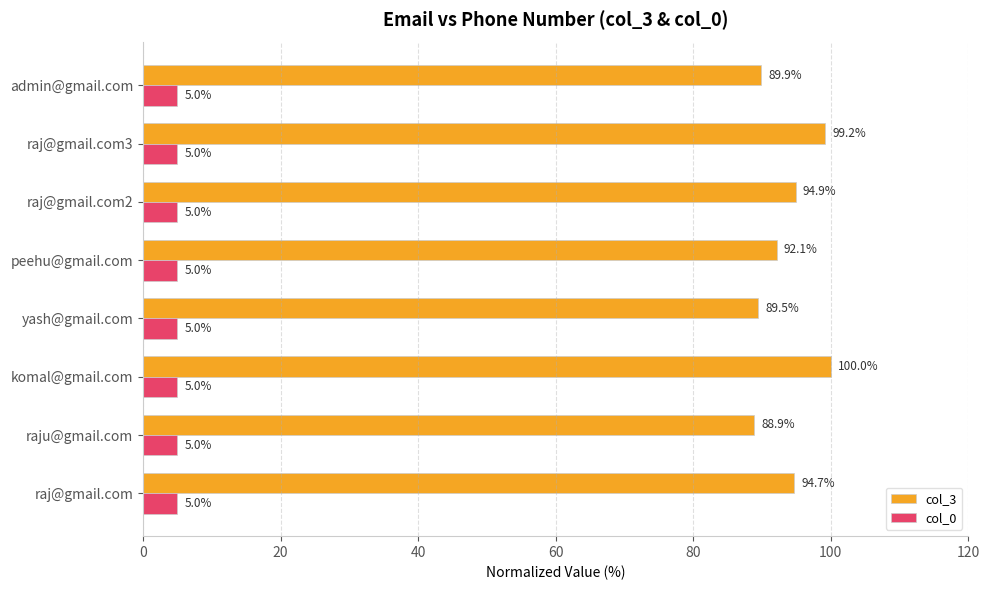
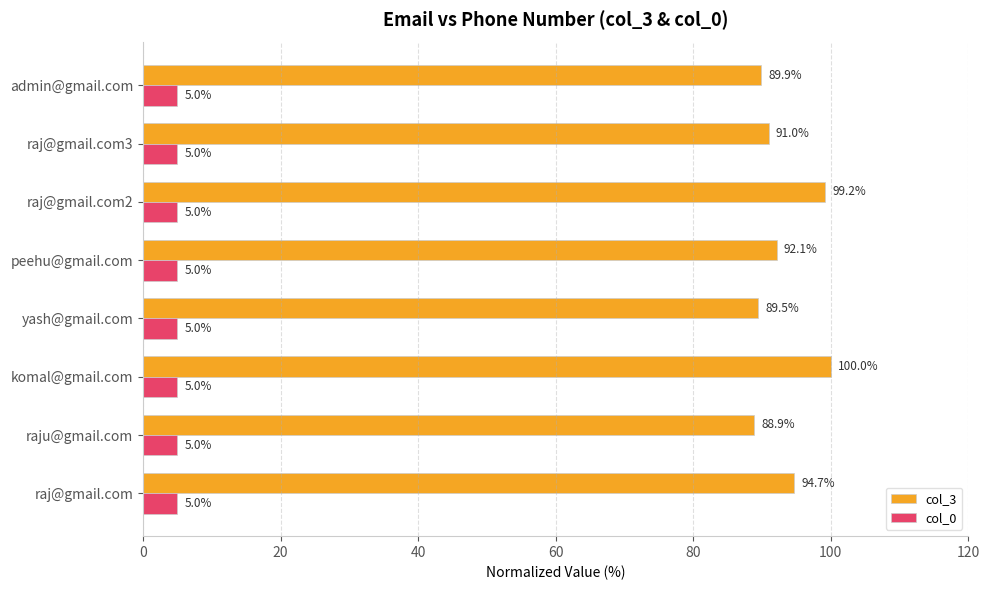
col_3, raj@gmail.com3: 99.2% -> 91.0%
col_3, raj@gmail.com2: 94.9% -> 99.2%
